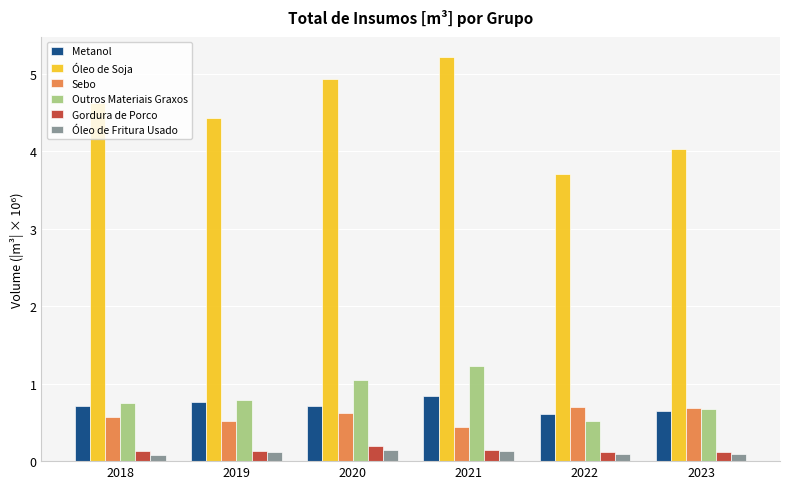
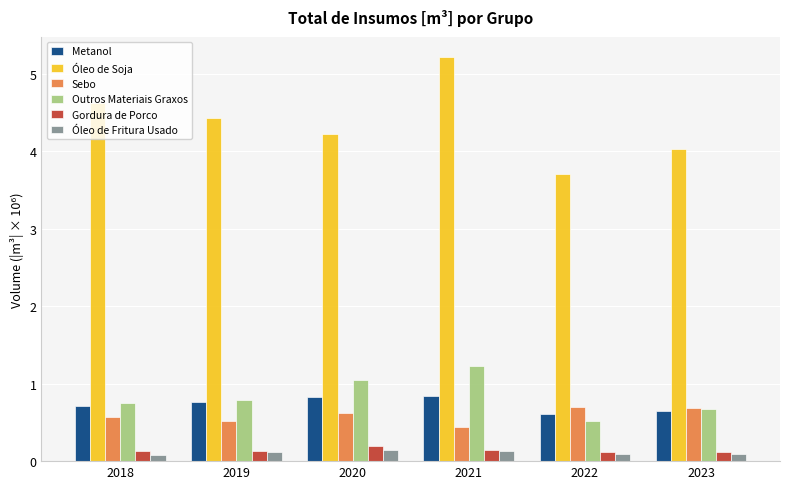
Metanol, 2020: 0.7 -> 0.8
Óleo de Soja, 2020: 4.9 -> 4.2
